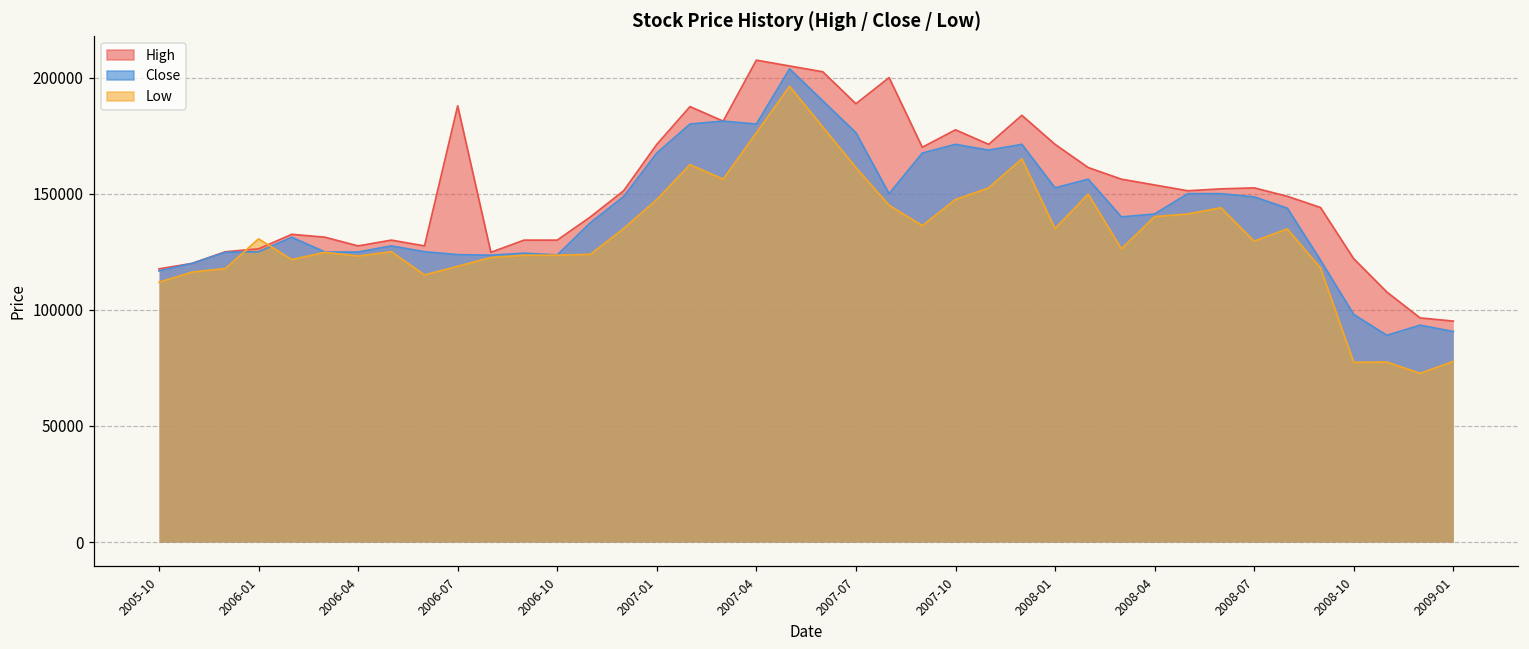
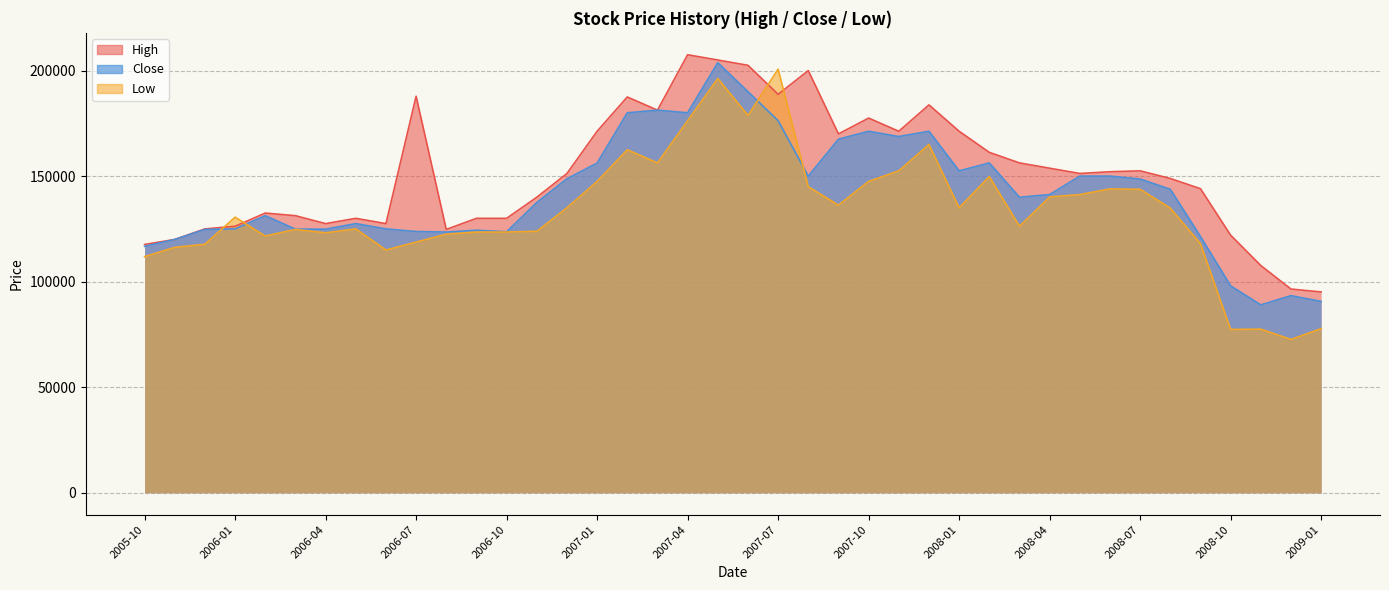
Close, 2007-01: 168000 -> 156000
Low, 2007-07: 161000 -> 201000
Low, 2008-07: 130000 -> 144000
